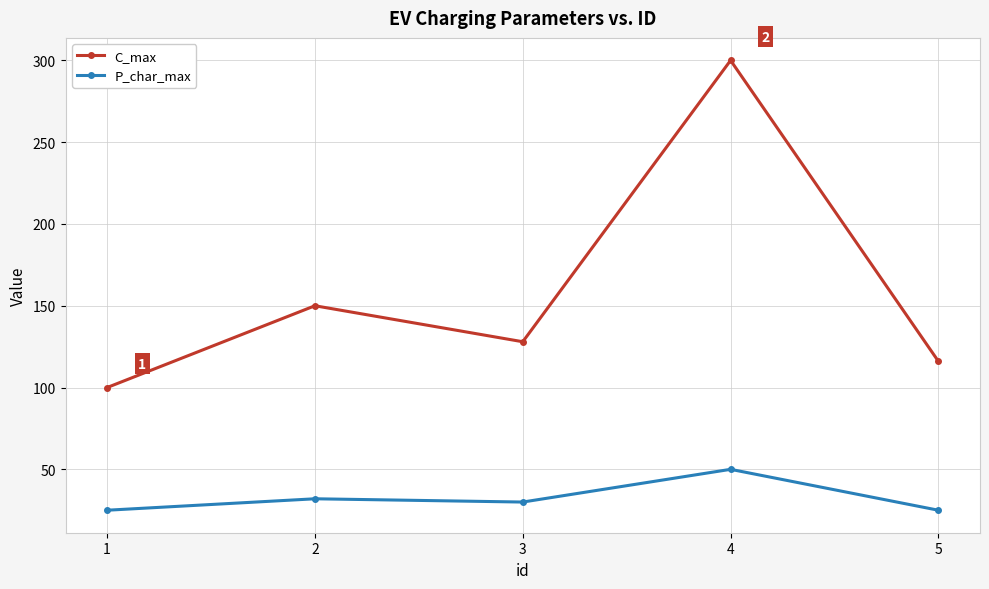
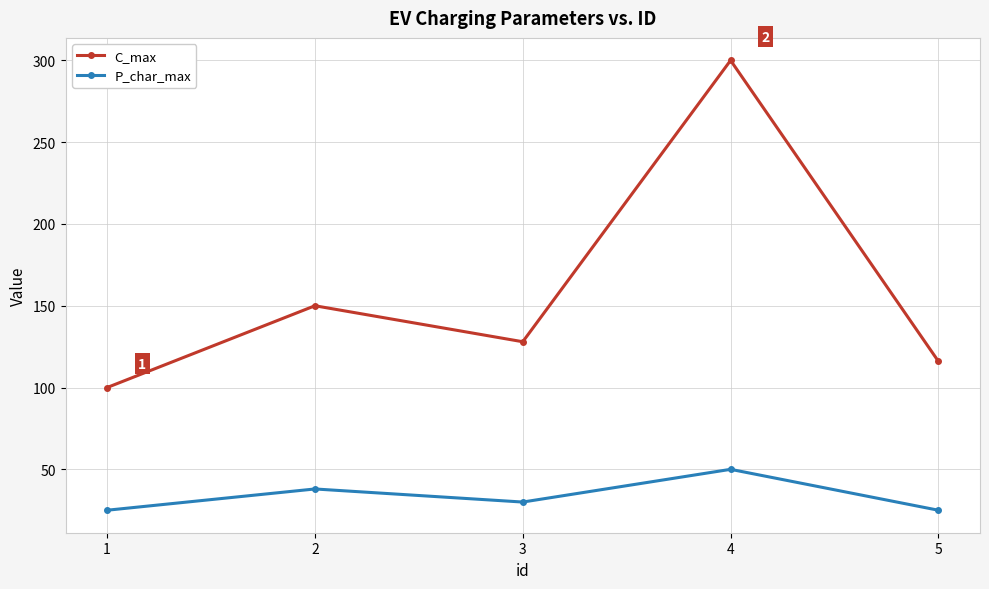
P_char_max, 2: 32 -> 38
